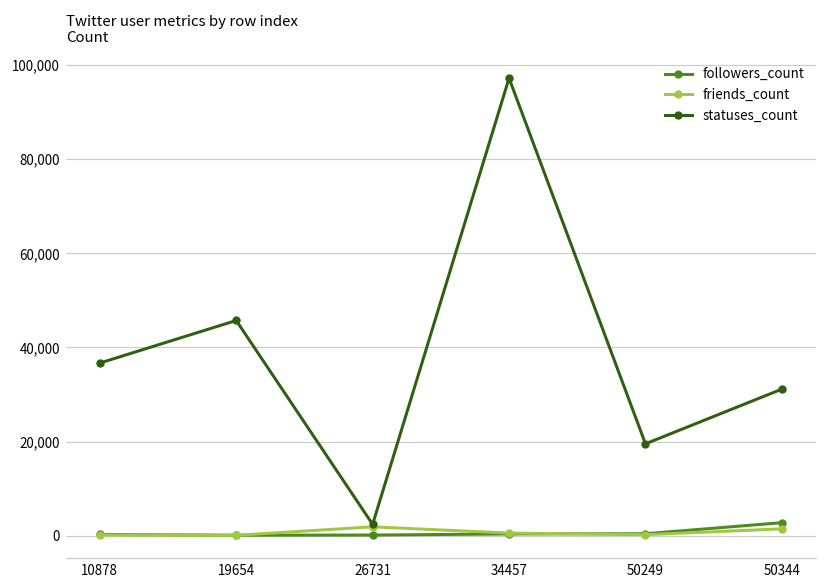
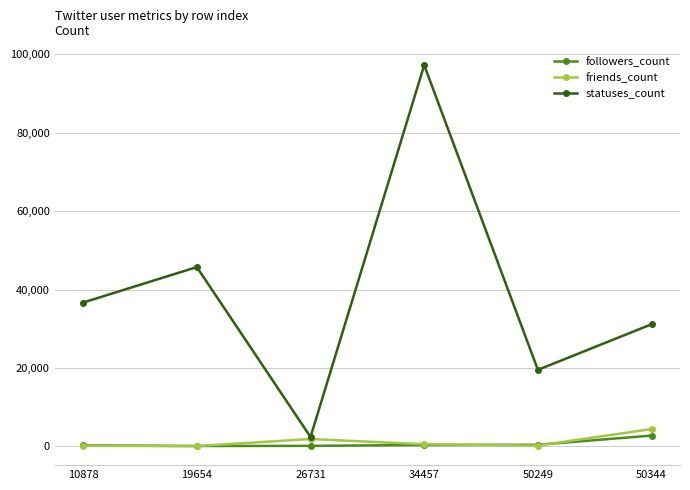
friends_count, 50344: 1,000 -> 4,000
